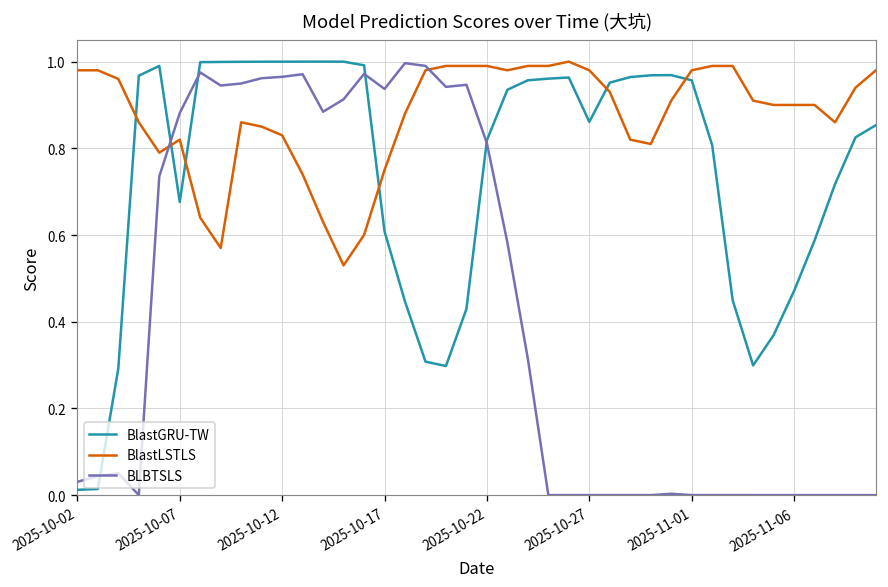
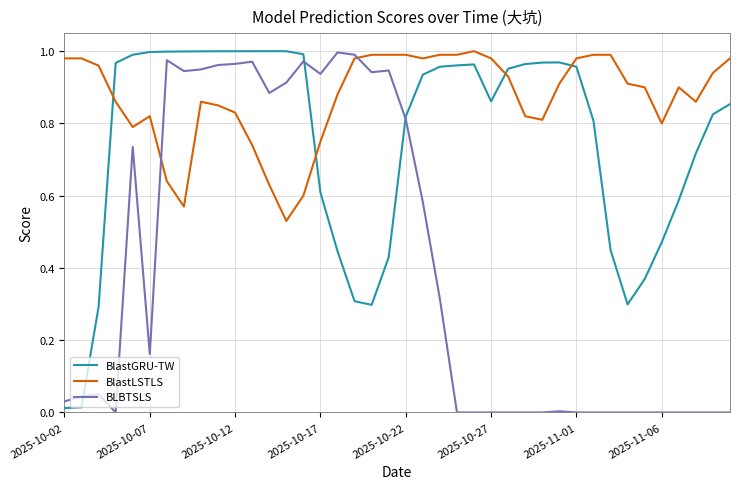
BlastGRU-TW, 2025-10-07: 0.68 -> 1.00
BLBTSLS, 2025-10-07: 0.88 -> 0.16
BlastLSTLS, 2025-11-06: 0.9 -> 0.8
